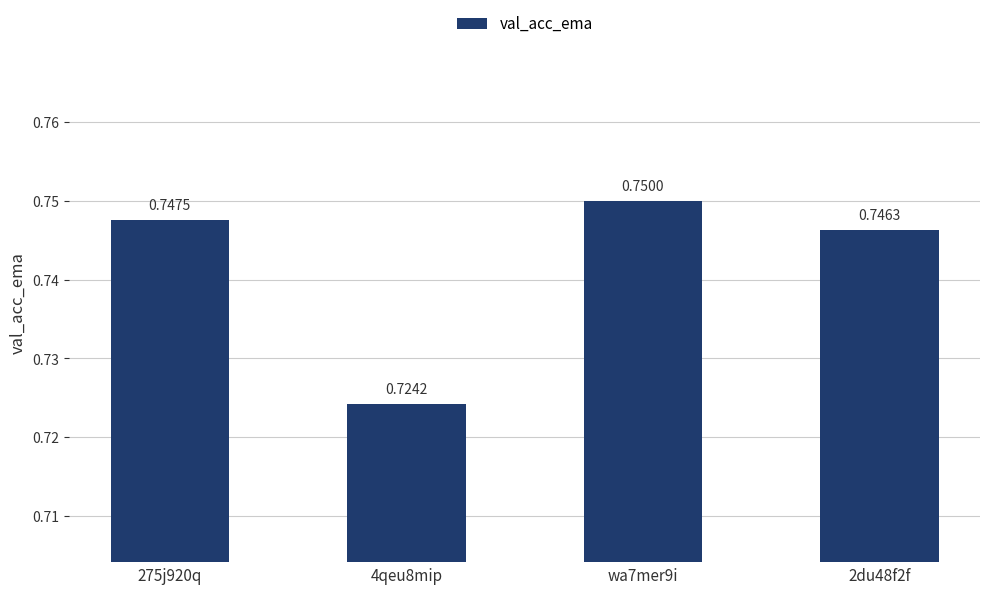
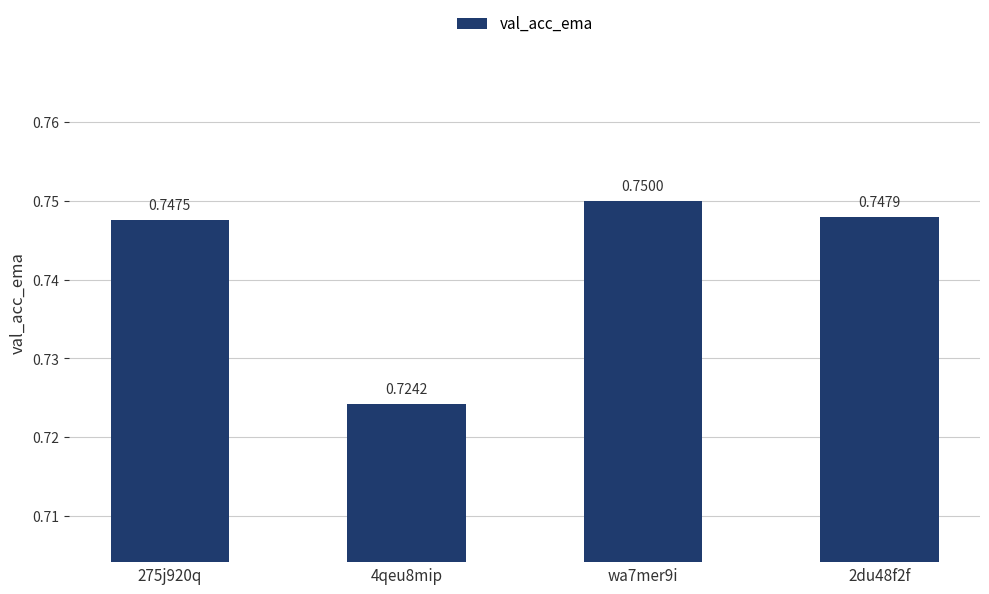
2du48f2f: 0.7463 -> 0.7479
